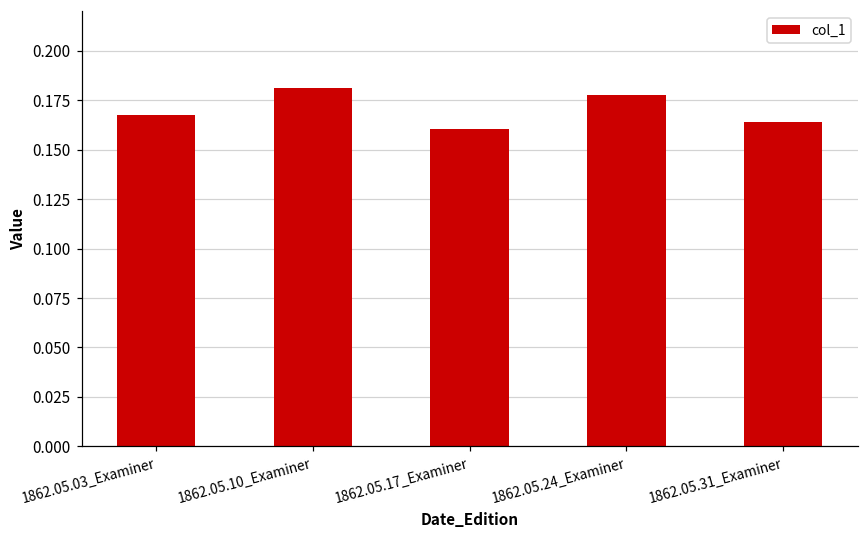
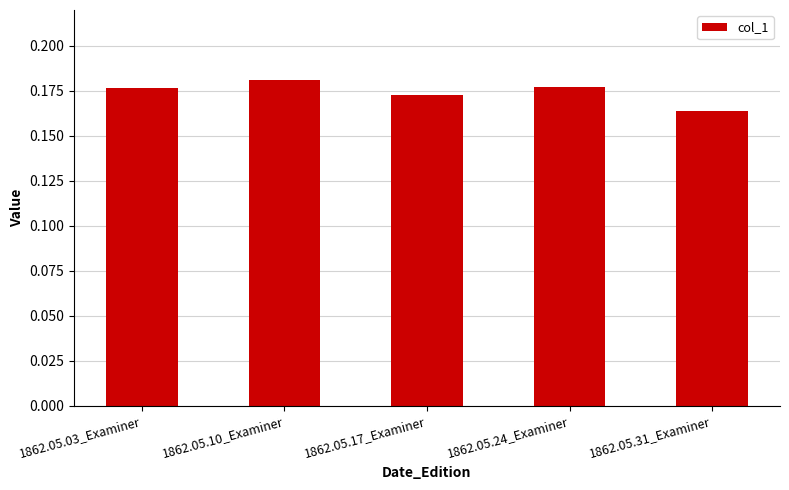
1862.05.03_Examiner: 0.168 -> 0.176
1862.05.17_Examiner: 0.160 -> 0.173
